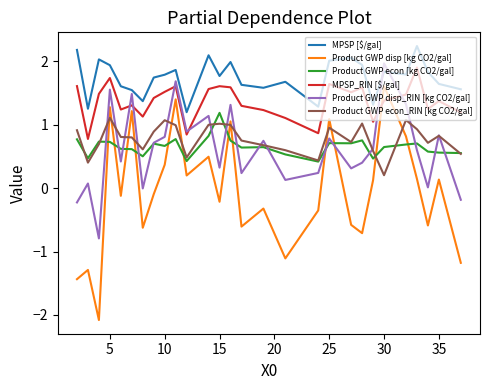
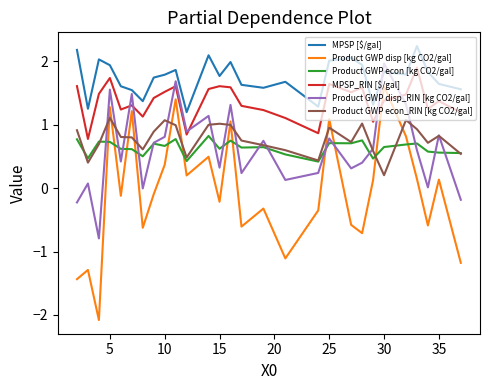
Product GWP econ [kg CO2/gal], 15: 1.2 -> 0.6
